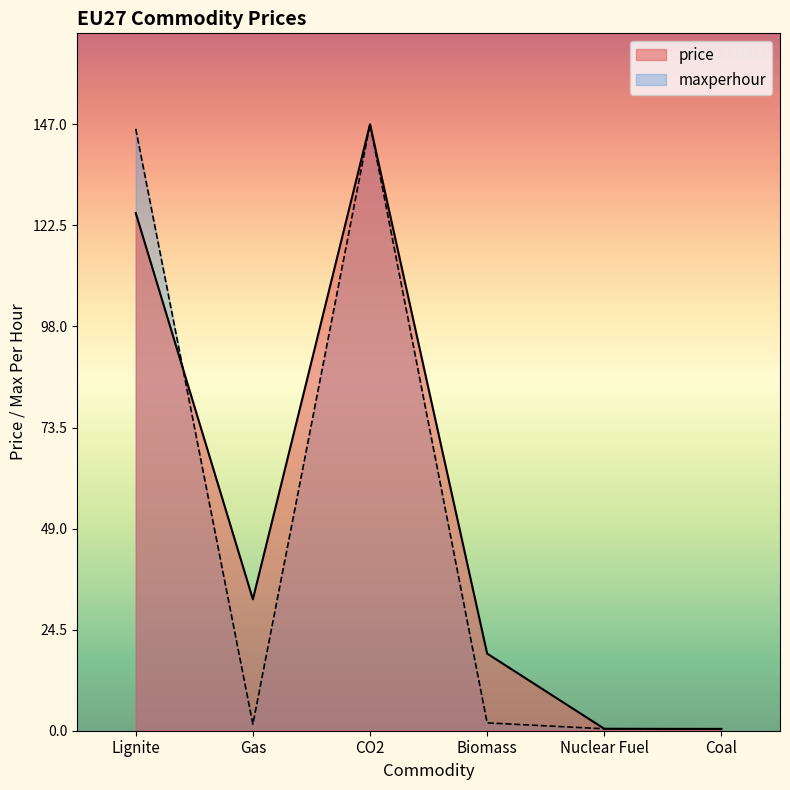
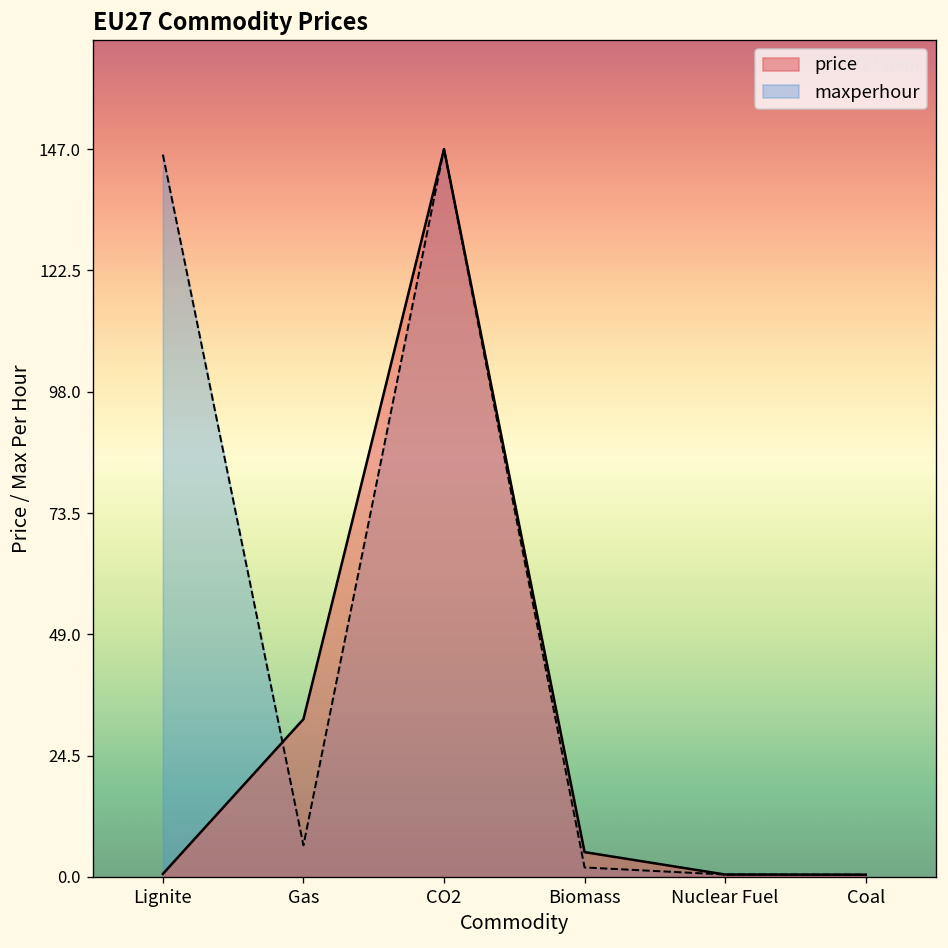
price, Lignite: 126 -> 1
maxperhour, Gas: 2 -> 6
price, Biomass: 19 -> 5
